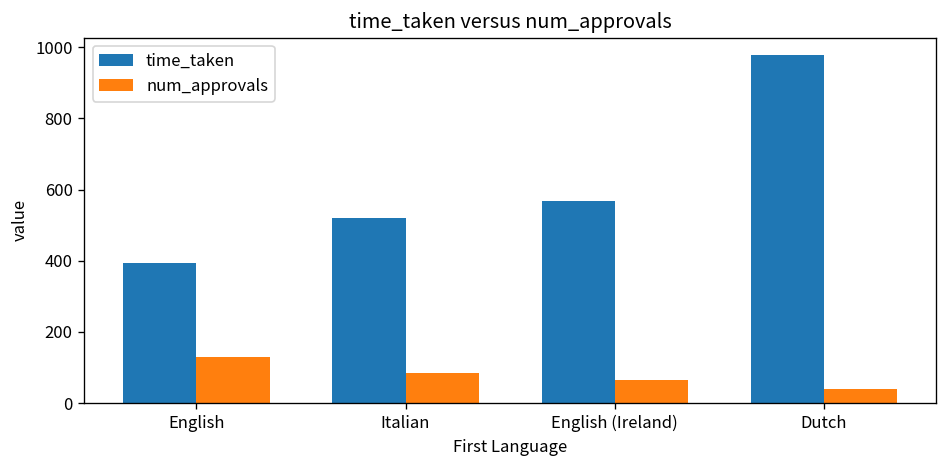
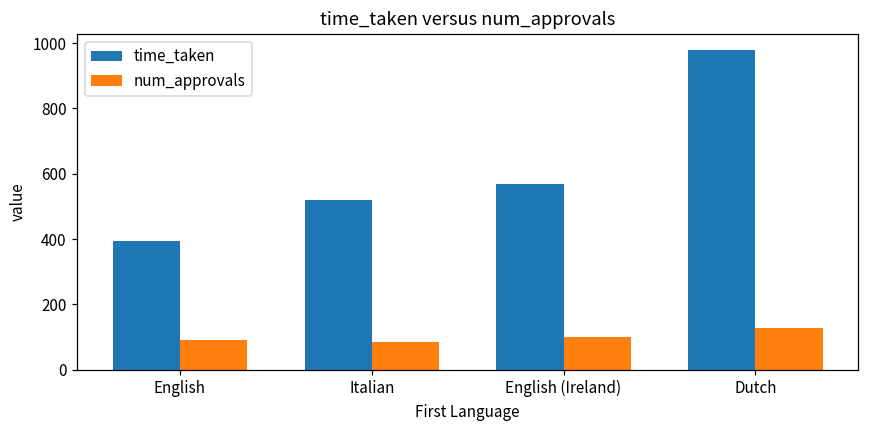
num_approvals, English: 130 -> 90
num_approvals, English (Ireland): 60 -> 100
num_approvals, Dutch: 40 -> 130
